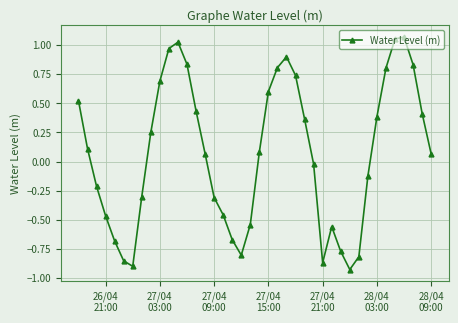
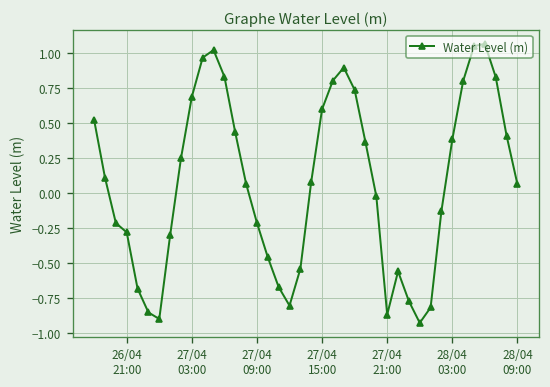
26/04 21:00: -0.47 -> -0.28
27/04 09:00: -0.31 -> -0.21
